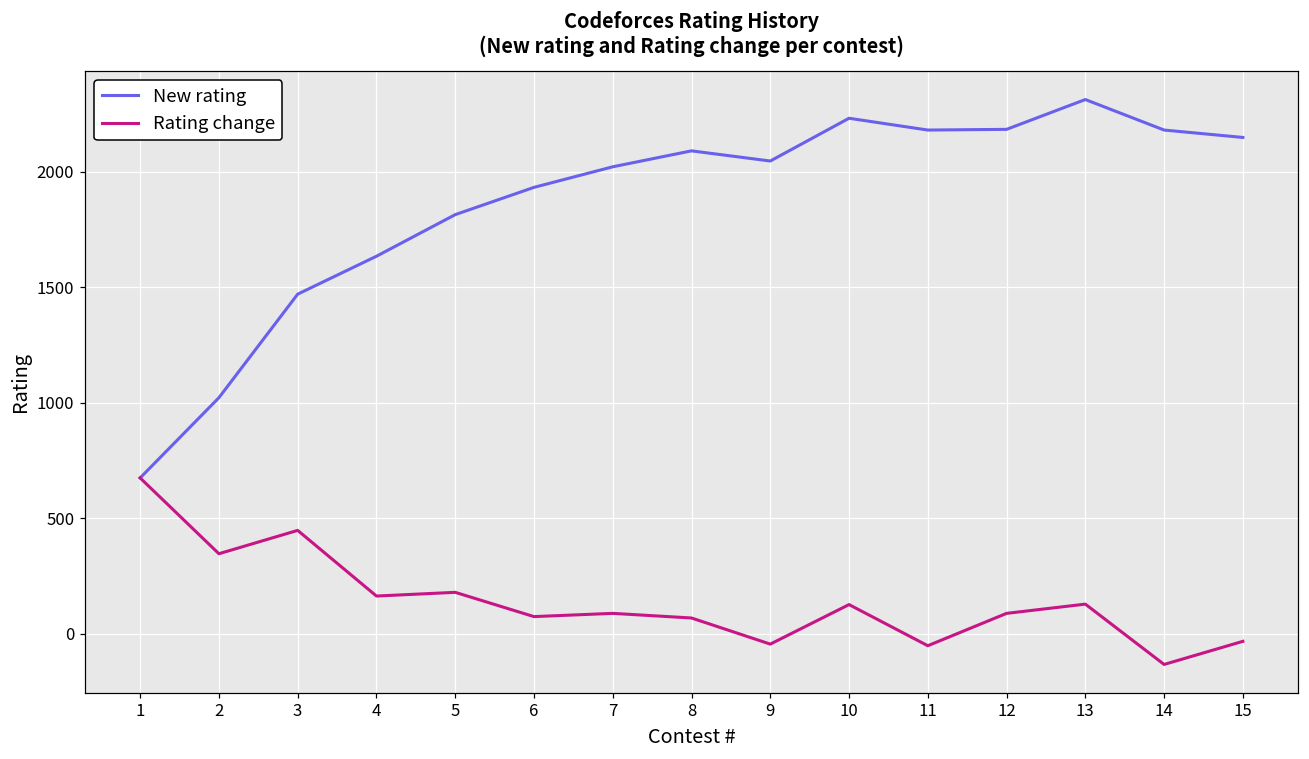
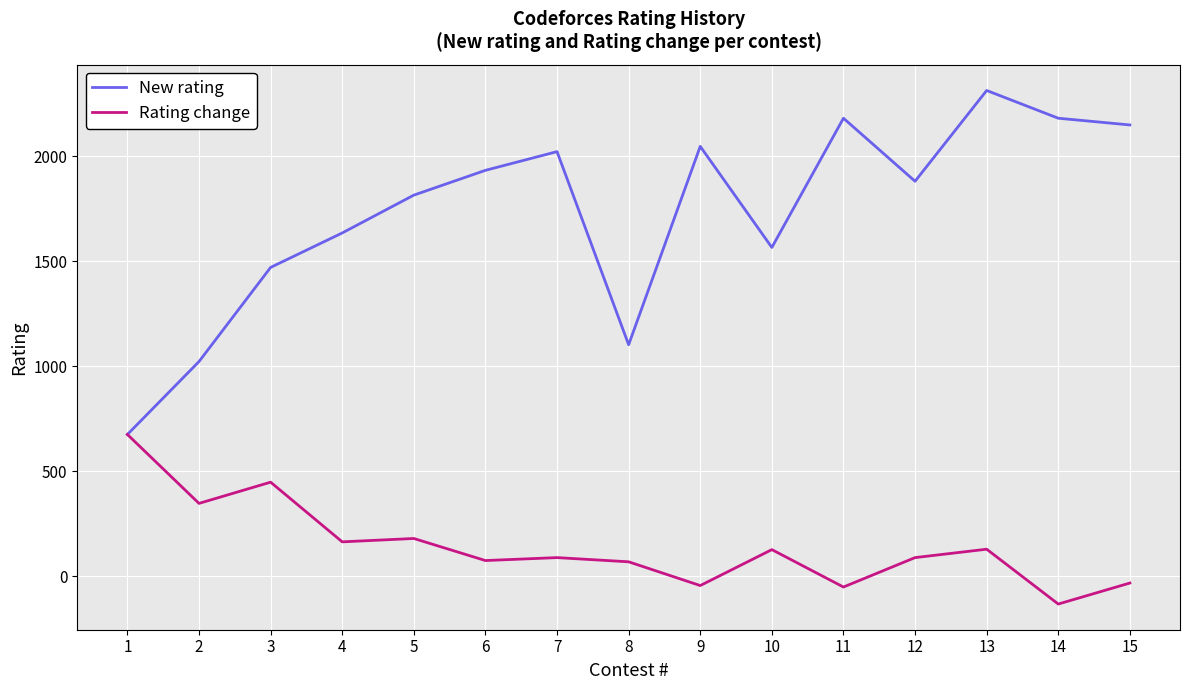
New rating, 8: 2090 -> 1100
New rating, 10: 2230 -> 1570
New rating, 12: 2180 -> 1880
